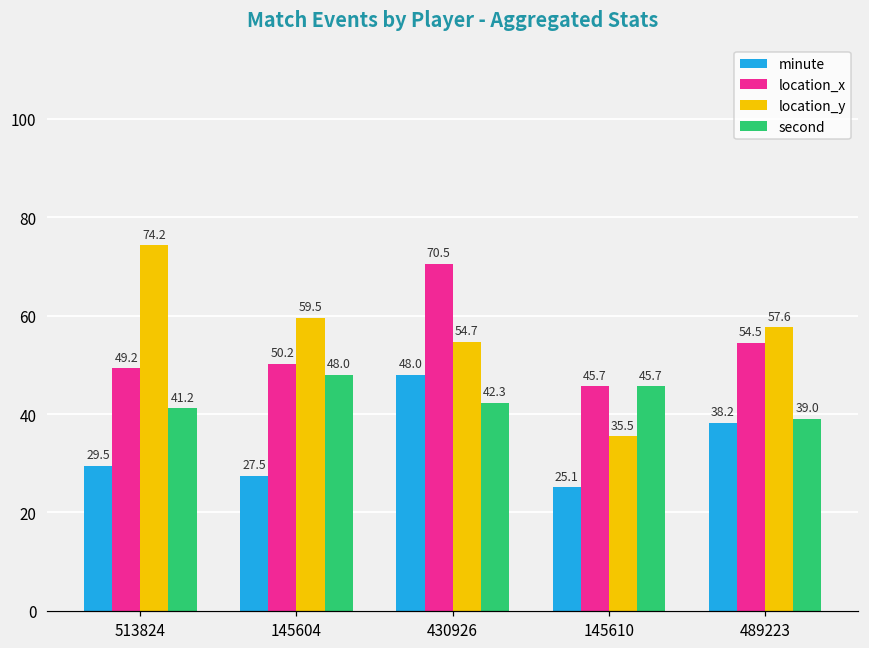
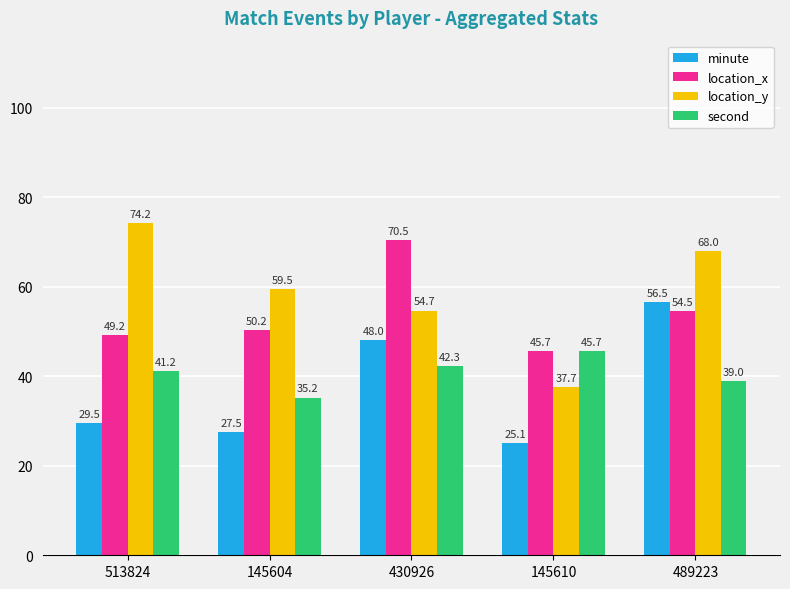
second, 145604: 48.0 -> 35.2
location_y, 145610: 35.5 -> 37.7
minute, 489223: 38.2 -> 56.5
location_y, 489223: 57.6 -> 68.0
